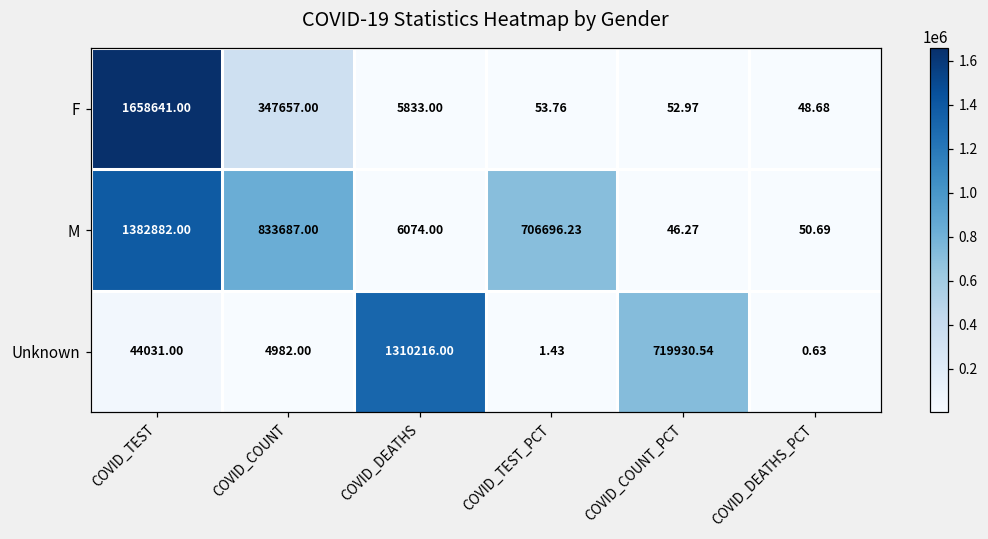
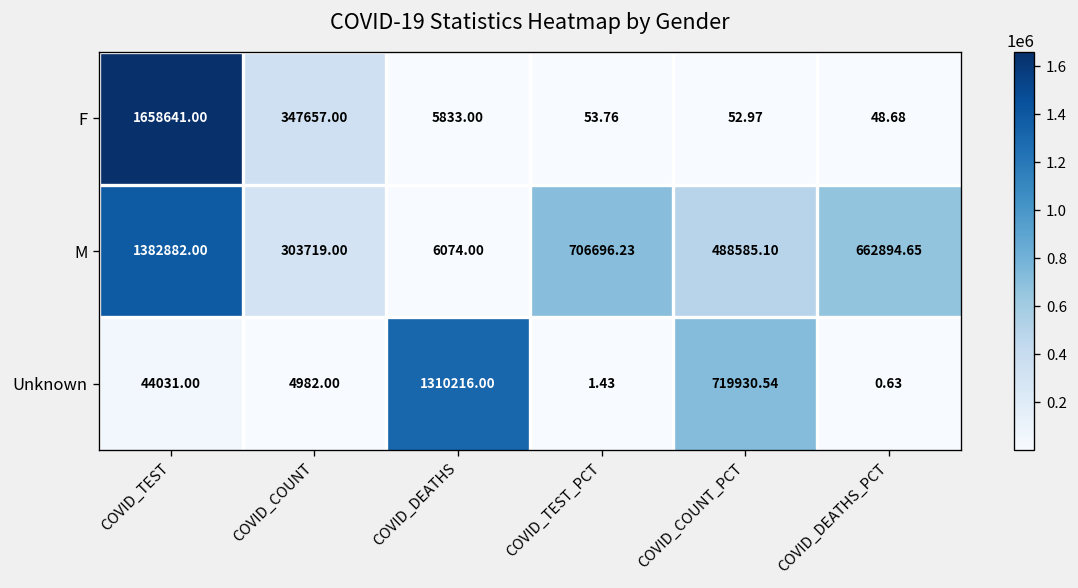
M, COVID_COUNT: 833687.00 -> 303719.00
M, COVID_COUNT_PCT: 46.27 -> 488585.10
M, COVID_DEATHS_PCT: 50.69 -> 662894.65
